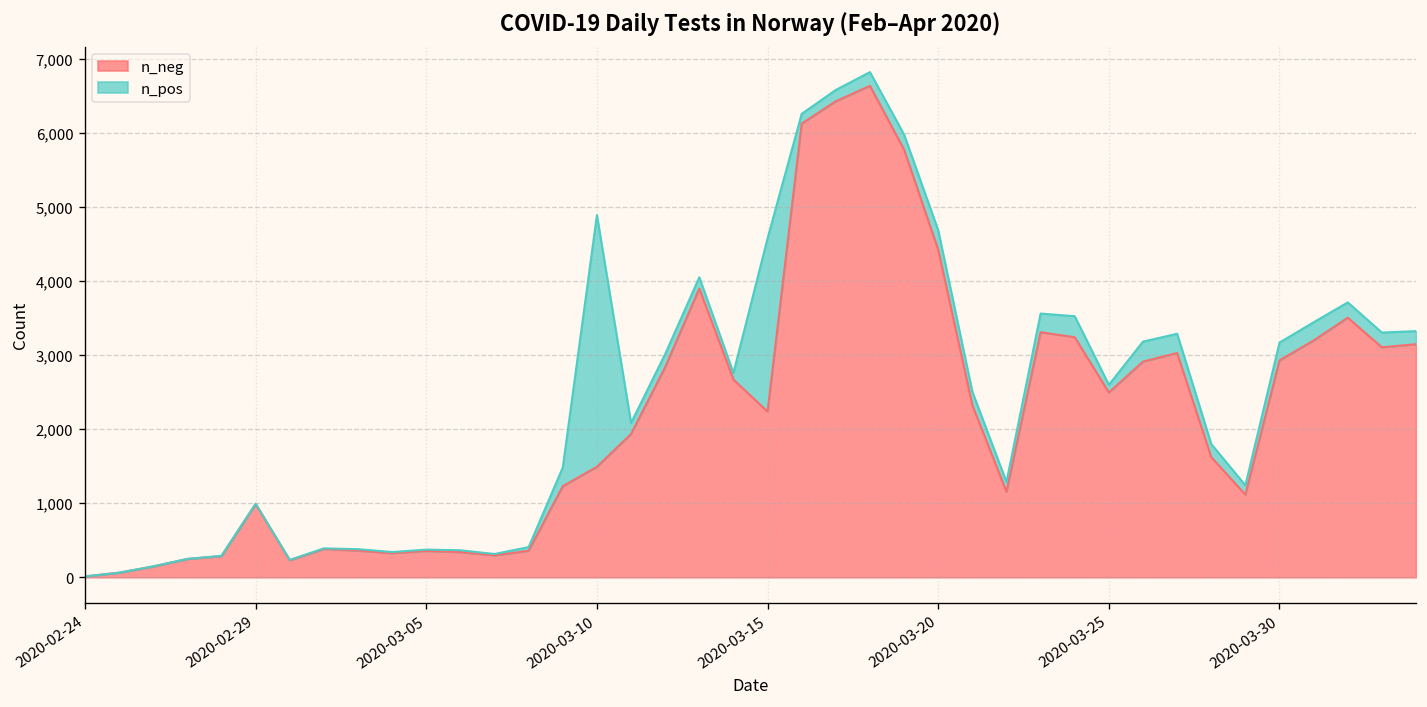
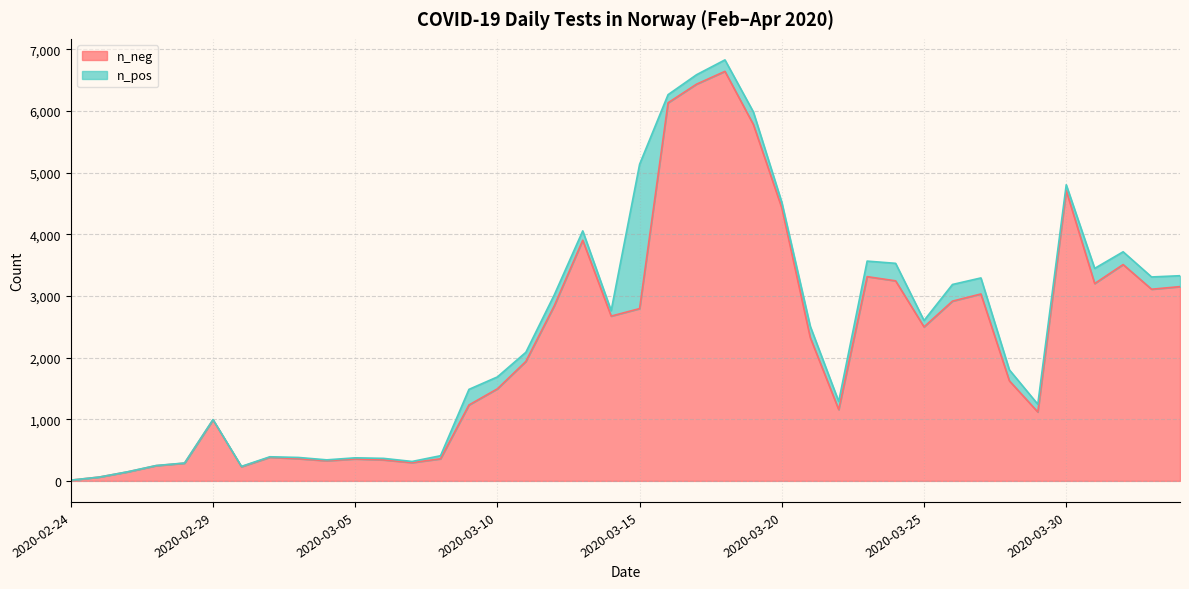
n_pos, 2020-03-10: 3,400 -> 200
n_neg, 2020-03-15: 2,200 -> 2,800
n_pos, 2020-03-20: 300 -> 100
n_neg, 2020-03-30: 2,900 -> 4,700
n_pos, 2020-03-30: 200 -> 100
